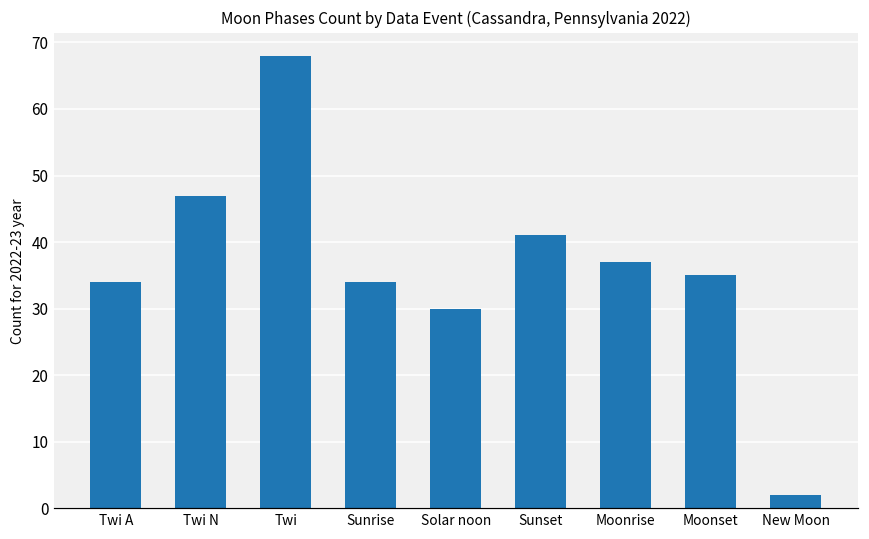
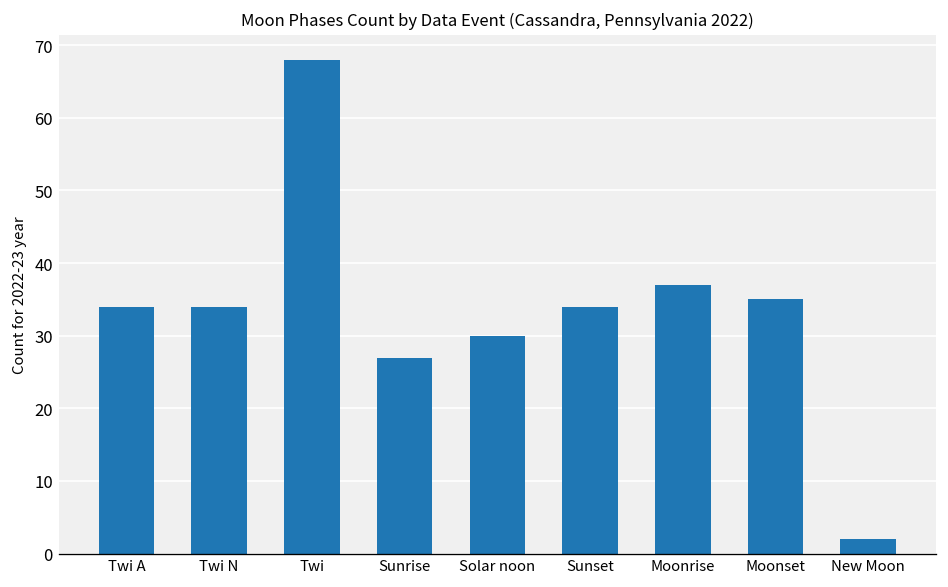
Twi N: 47 -> 34
Sunrise: 34 -> 27
Sunset: 41 -> 34
